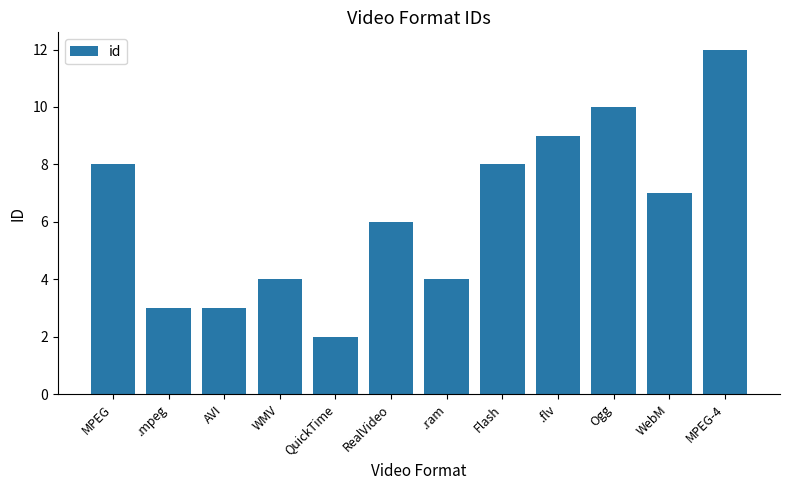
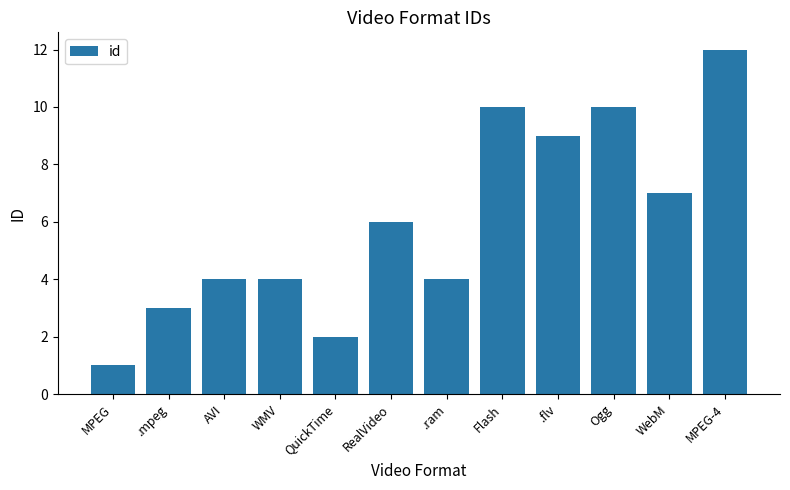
MPEG: 8 -> 1
AVI: 3 -> 4
Flash: 8 -> 10
